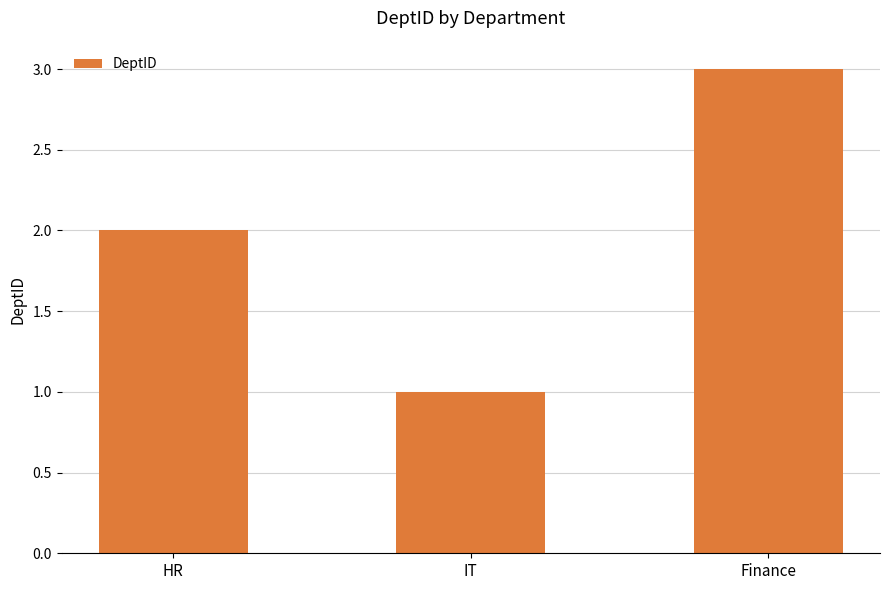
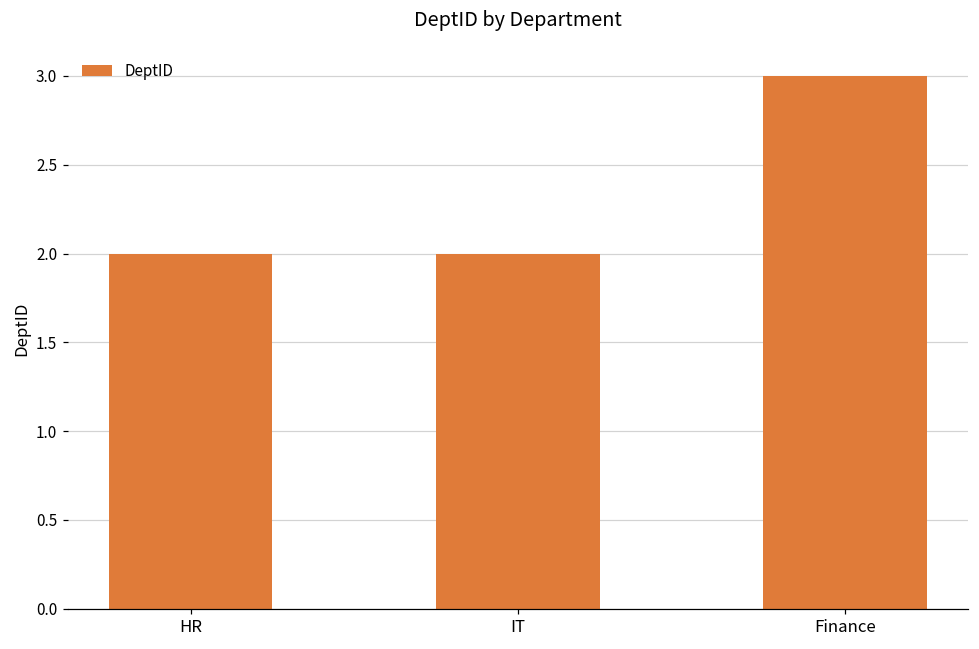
IT: 1 -> 2
